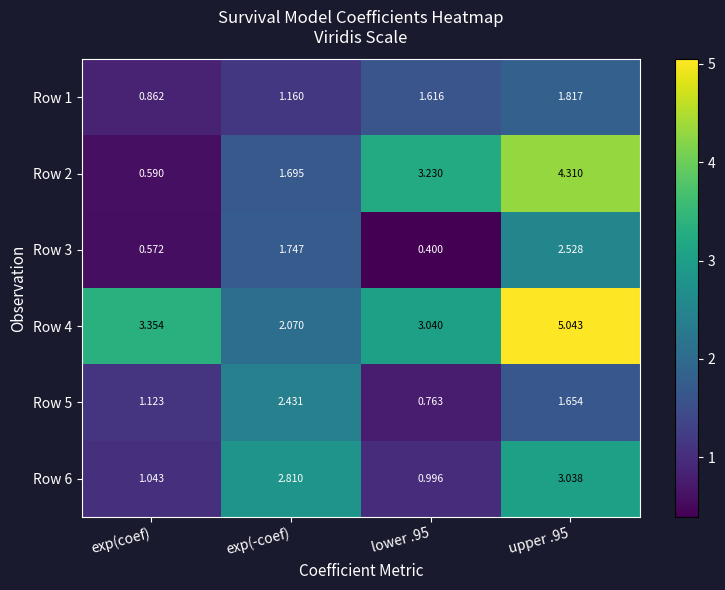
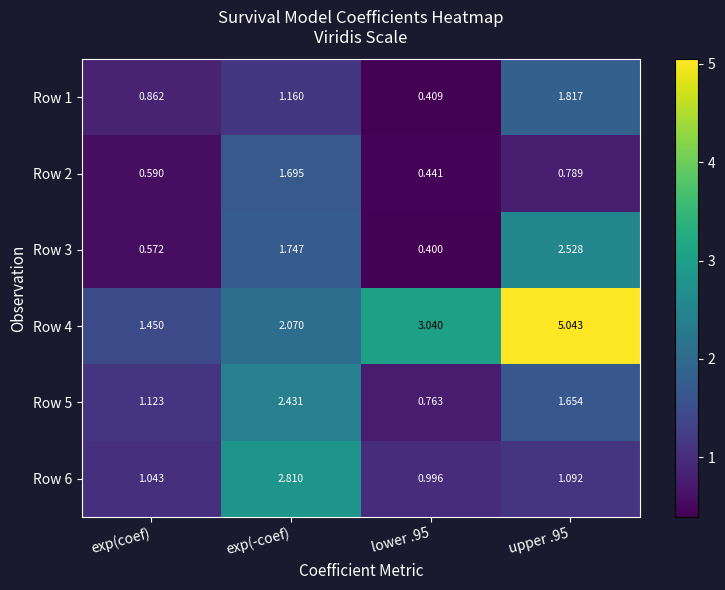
Row 1, lower .95: 1.616 -> 0.409
Row 2, lower .95: 3.230 -> 0.441
Row 2, upper .95: 4.310 -> 0.789
Row 4, exp(coef): 3.354 -> 1.450
Row 6, upper .95: 3.038 -> 1.092
